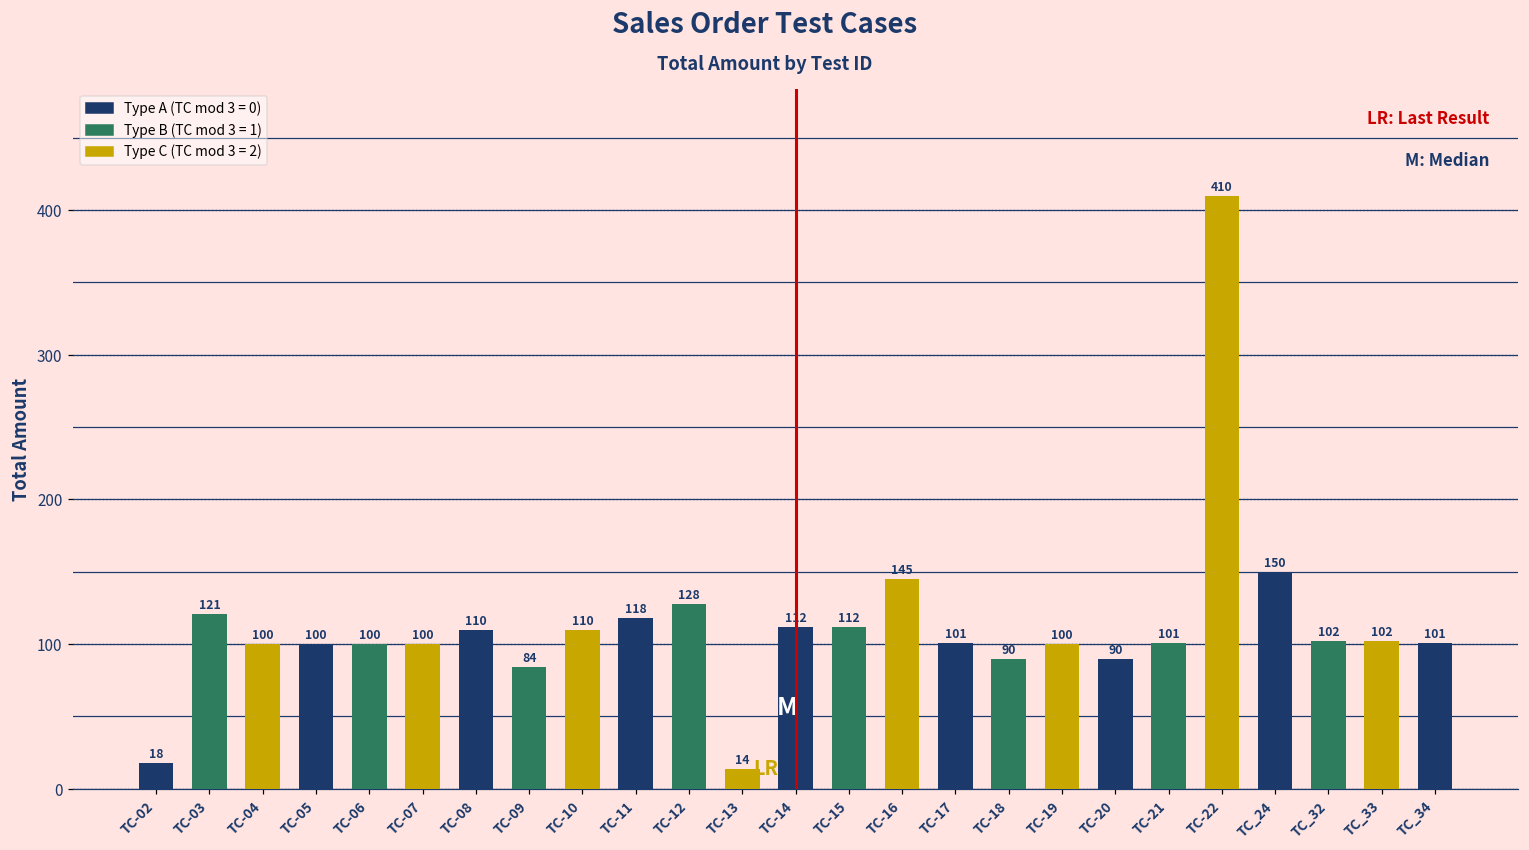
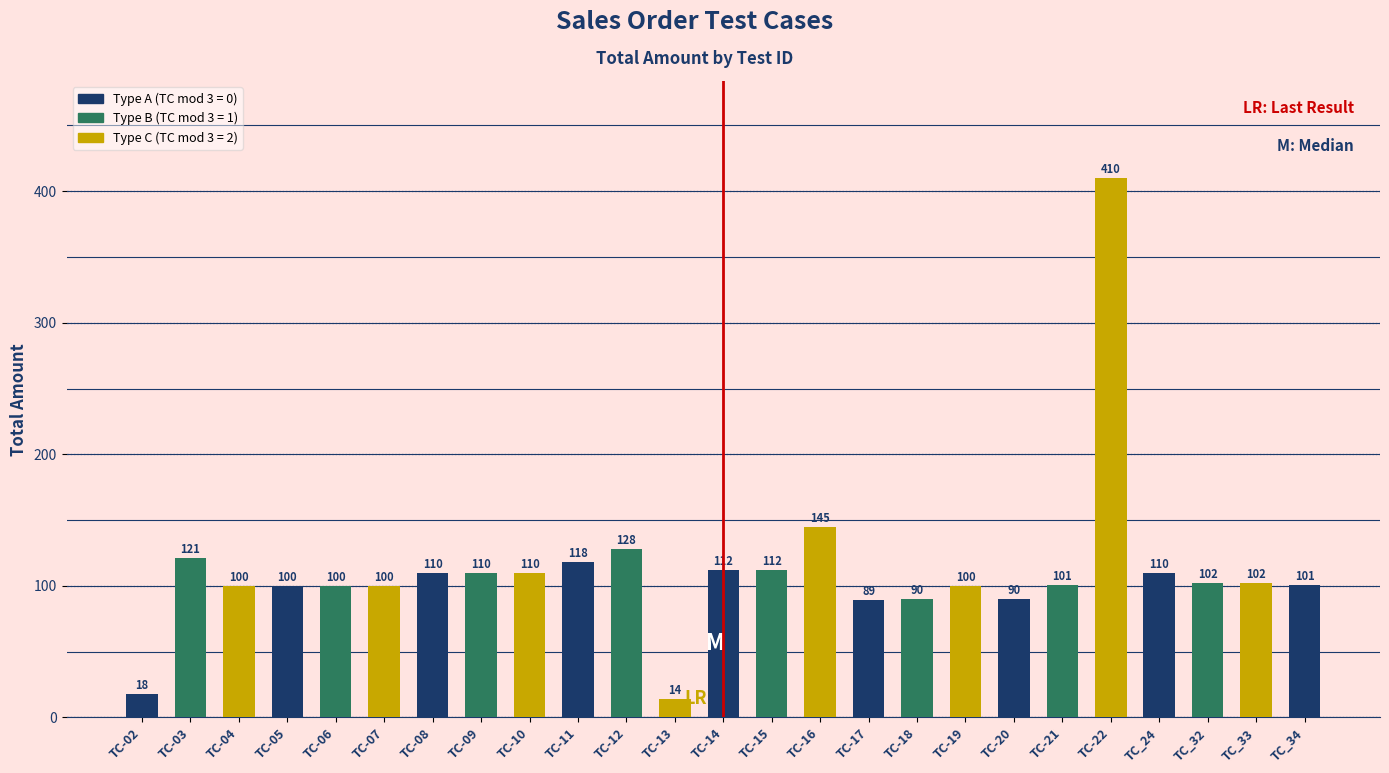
TC-09: 84 -> 110
TC-17: 101 -> 89
TC_24: 150 -> 110
